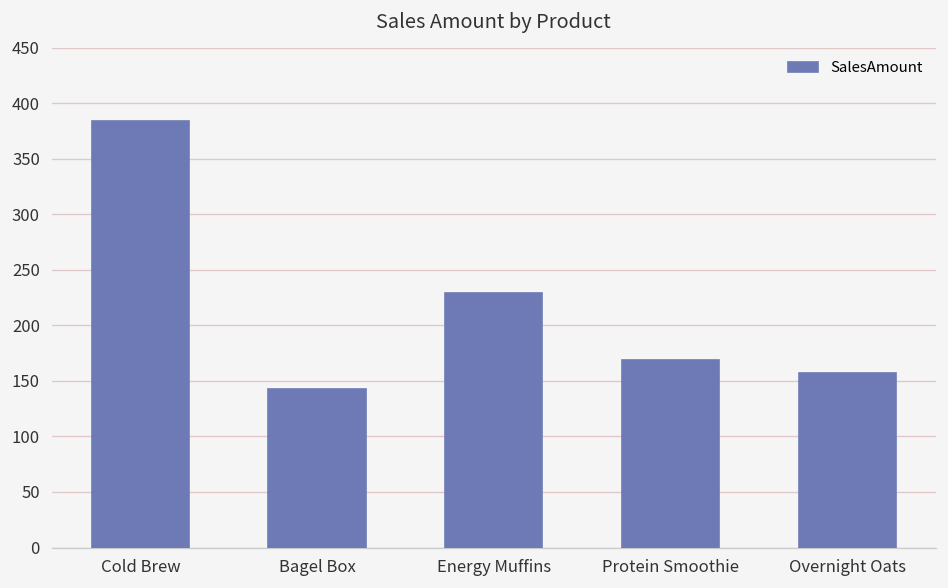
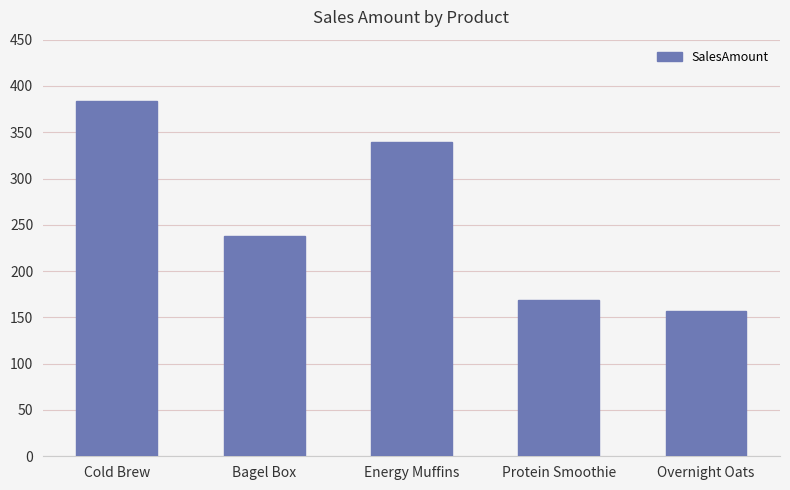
Bagel Box: 140 -> 240
Energy Muffins: 230 -> 340
